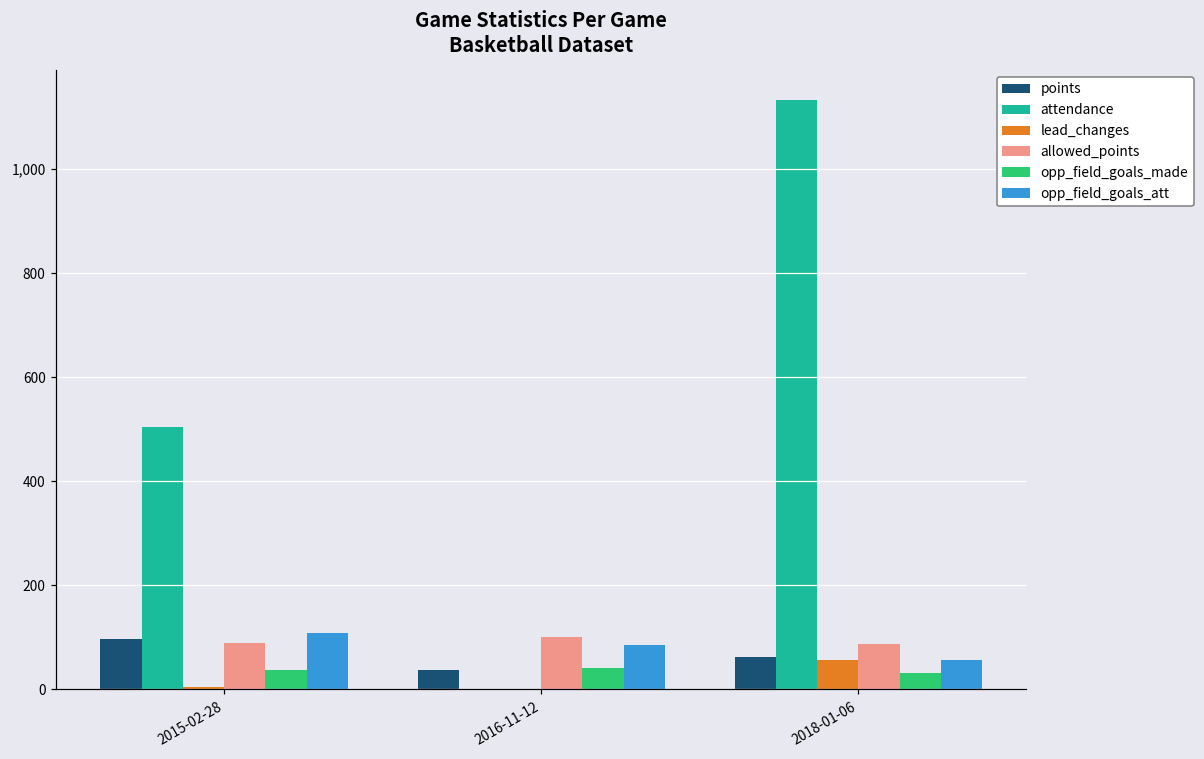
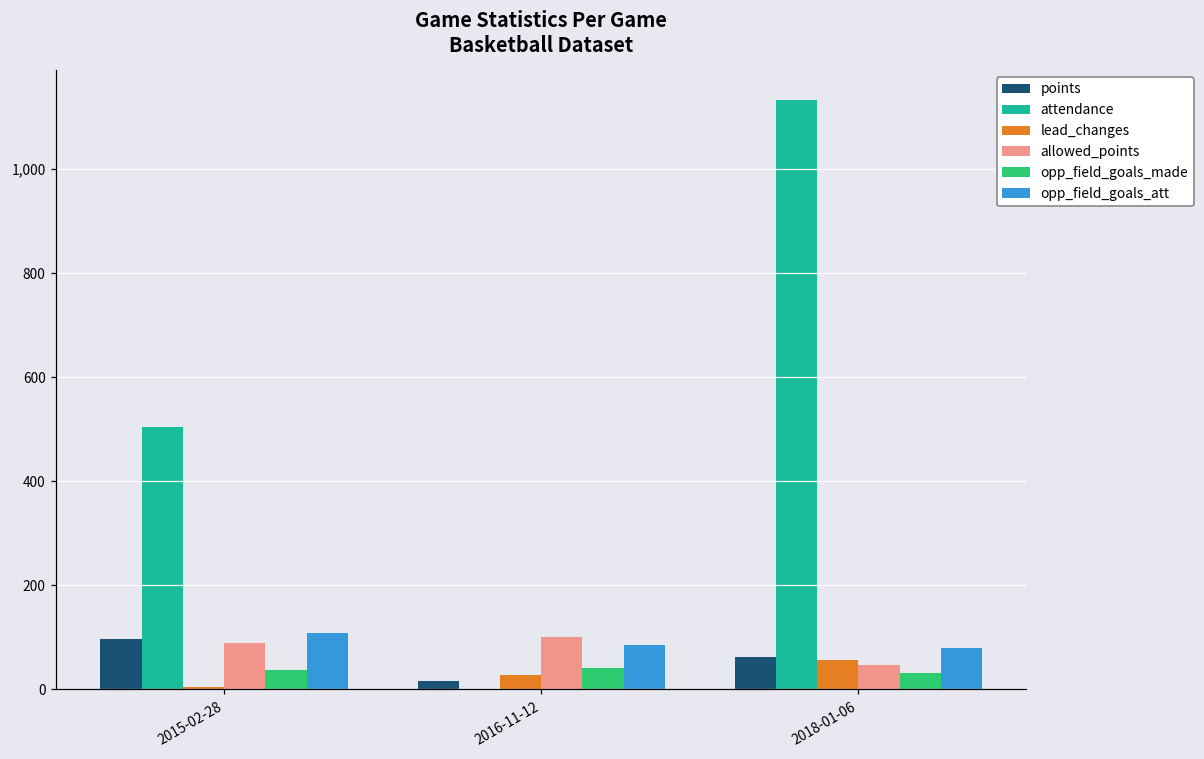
points, 2016-11-12: 40 -> 20
lead_changes, 2016-11-12: 0 -> 30
allowed_points, 2018-01-06: 90 -> 50
opp_field_goals_att, 2018-01-06: 60 -> 80
